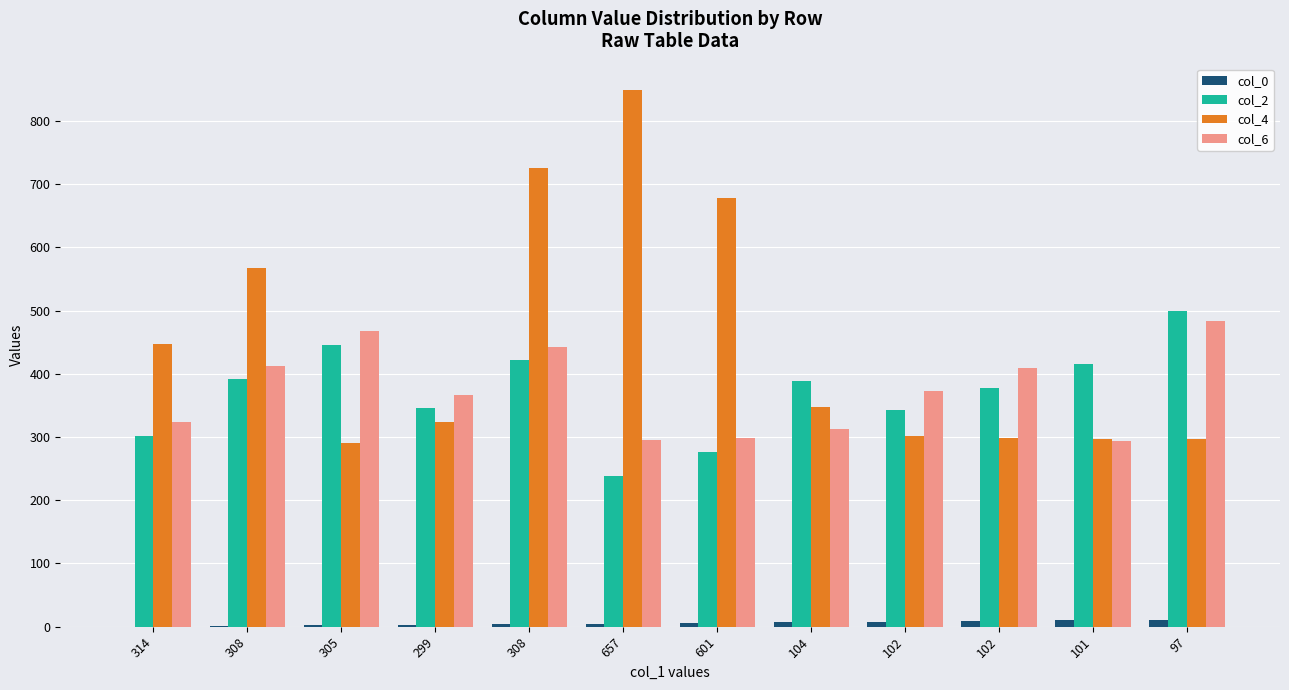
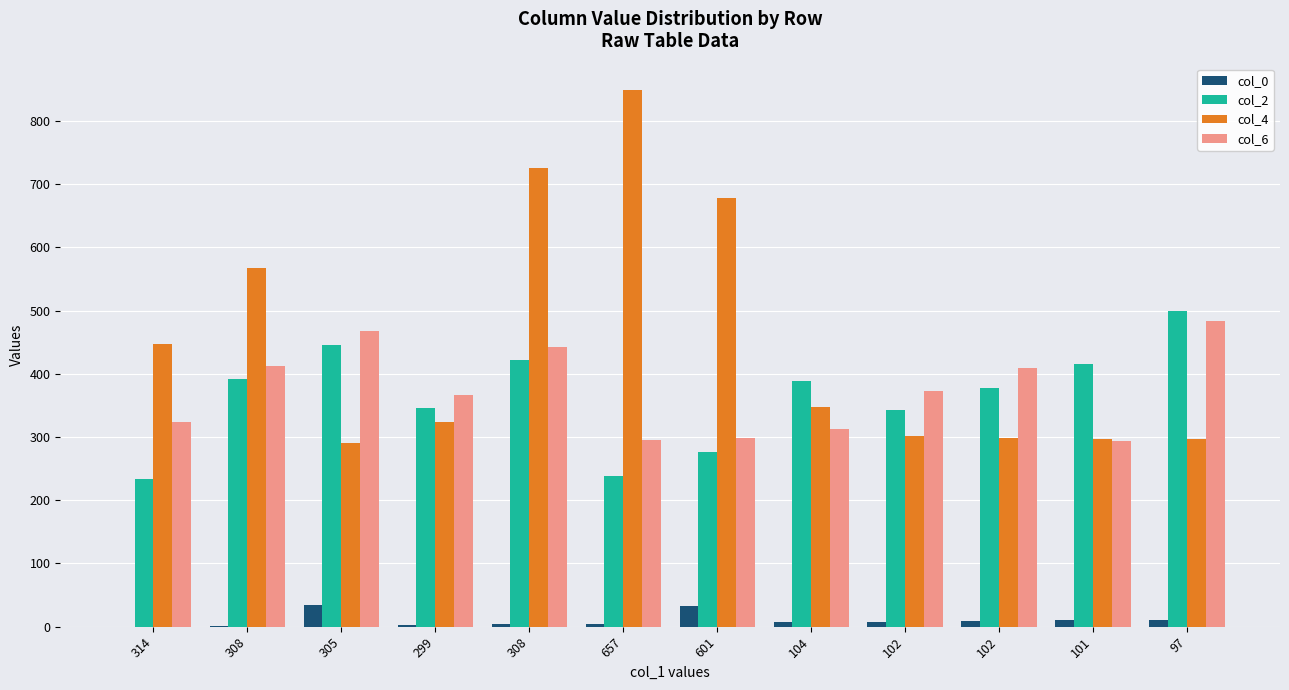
col_2, 314: 300 -> 230
col_0, 305: 0 -> 40
col_0, 601: 10 -> 30
